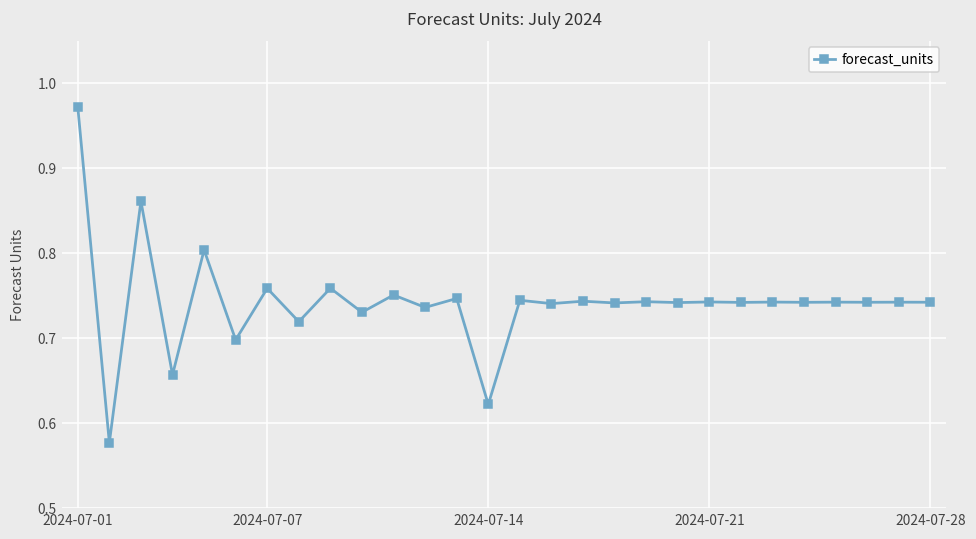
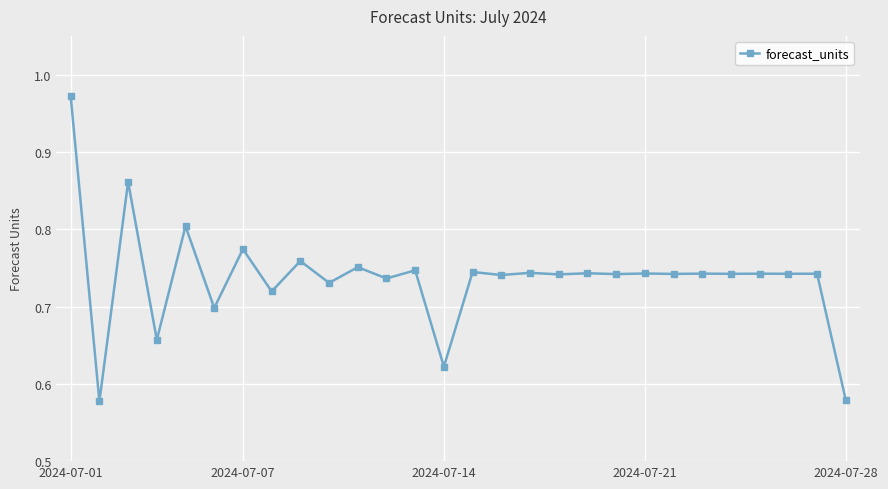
2024-07-07: 0.76 -> 0.77
2024-07-28: 0.74 -> 0.58
